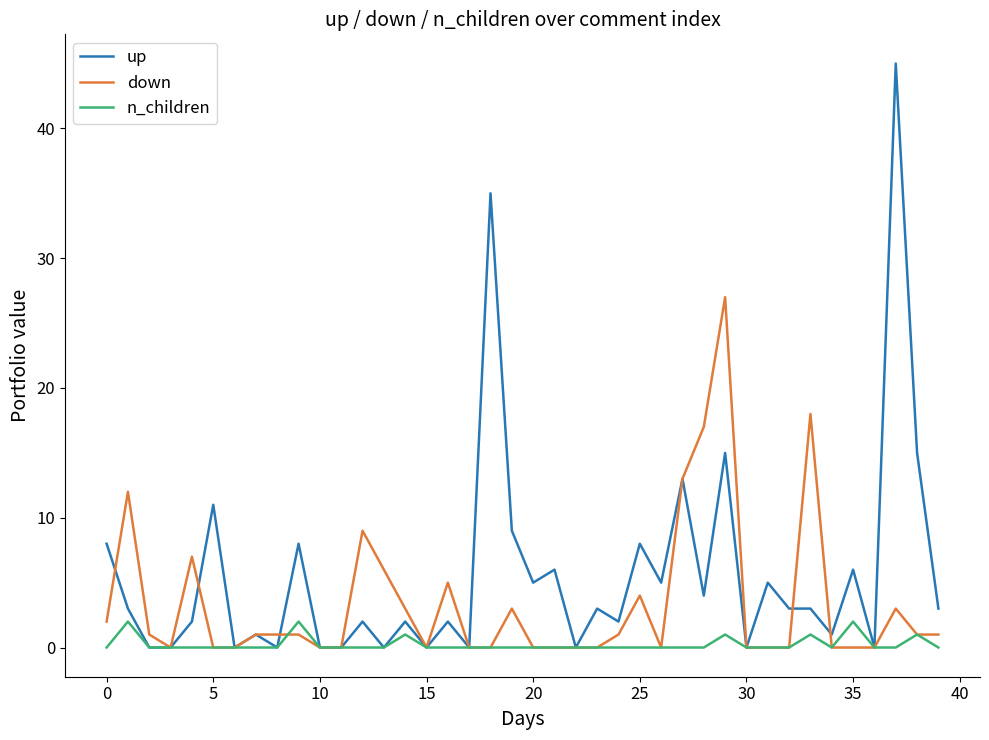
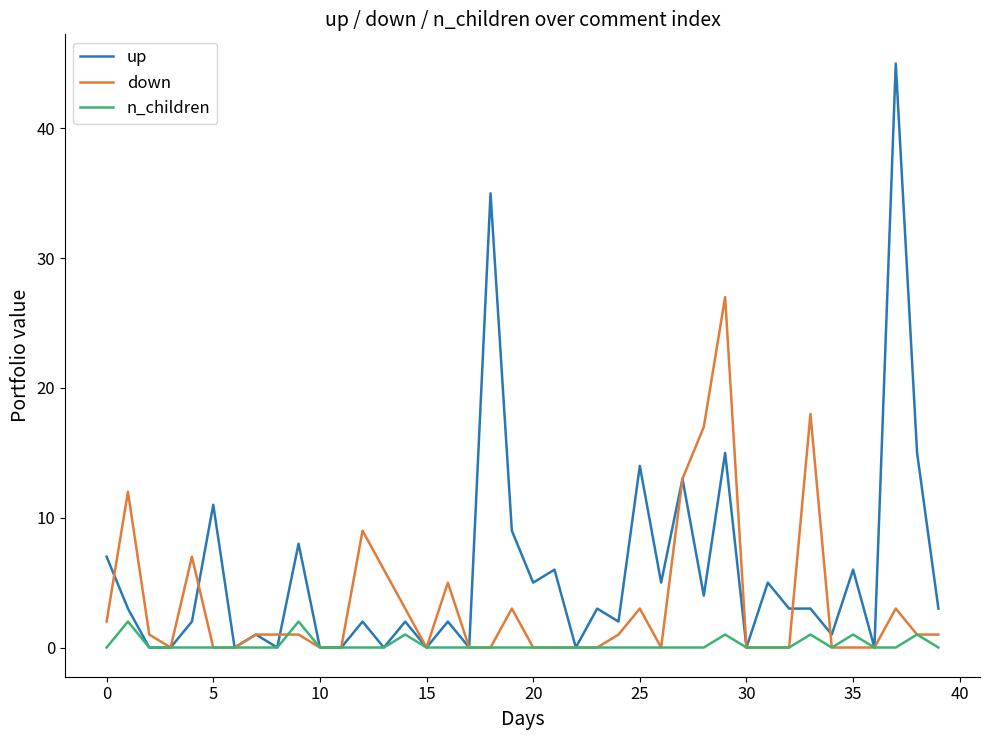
up, 0: 8 -> 7
up, 25: 8 -> 14
down, 25: 4 -> 3
n_children, 35: 2 -> 1
